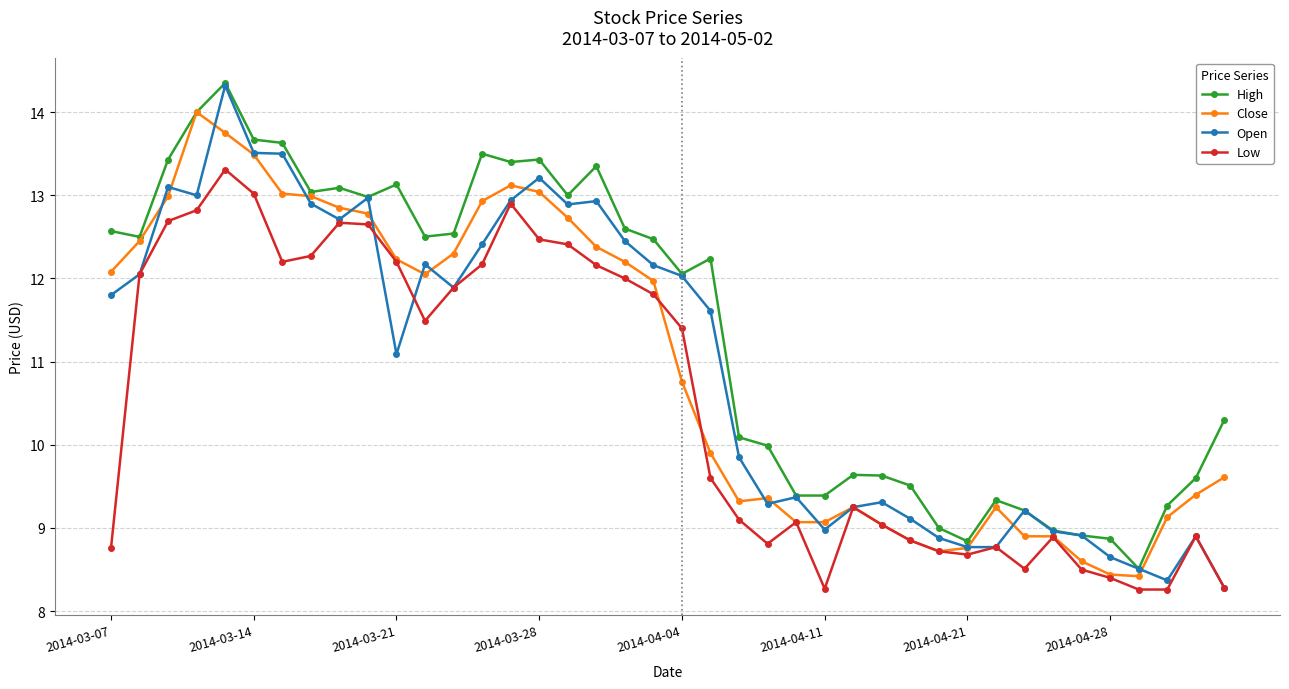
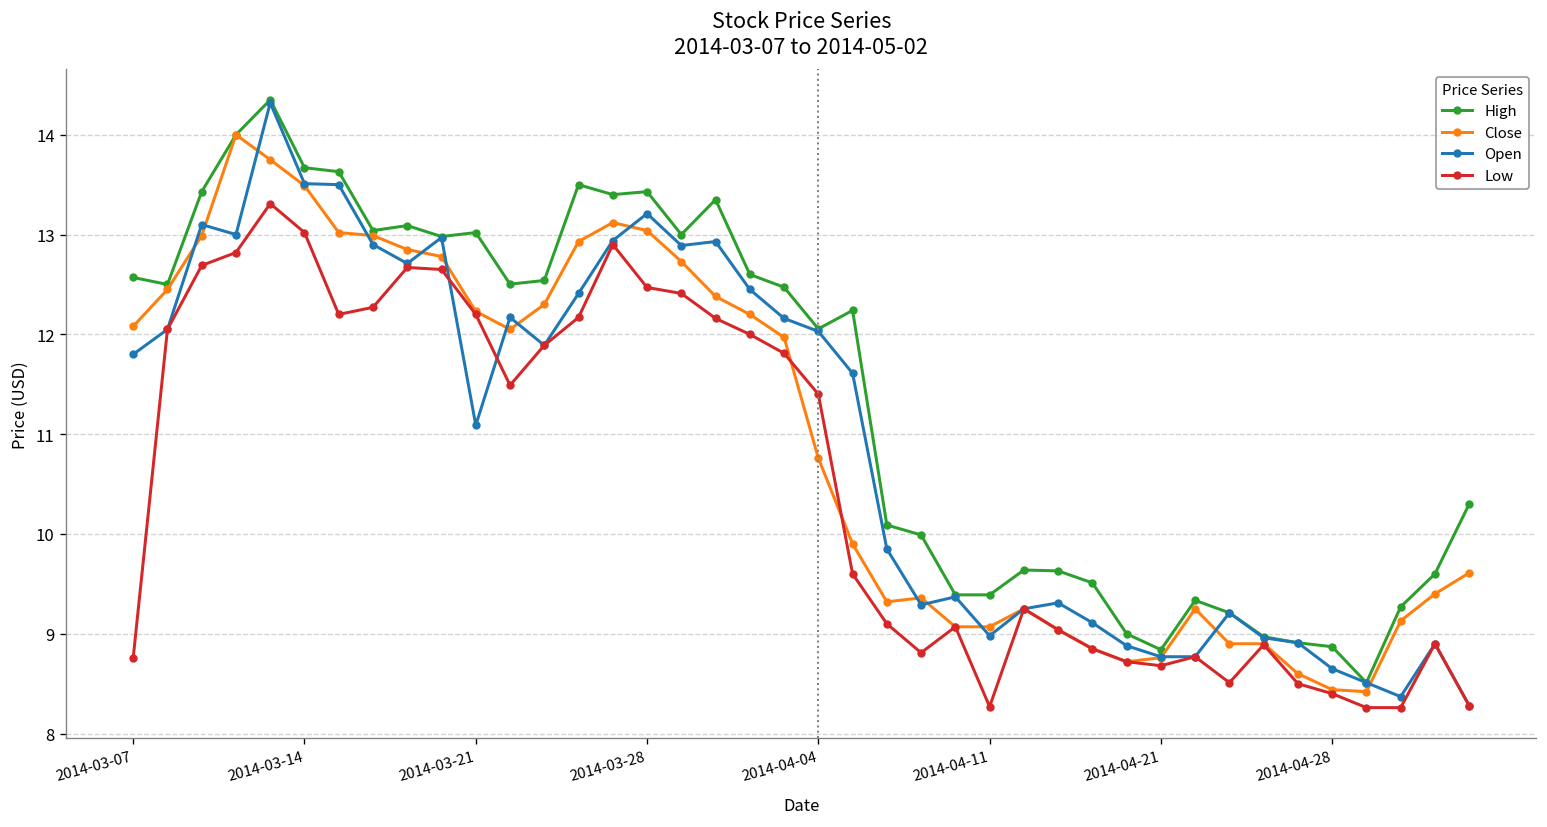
High, 2014-03-21: 13.1 -> 13.0
